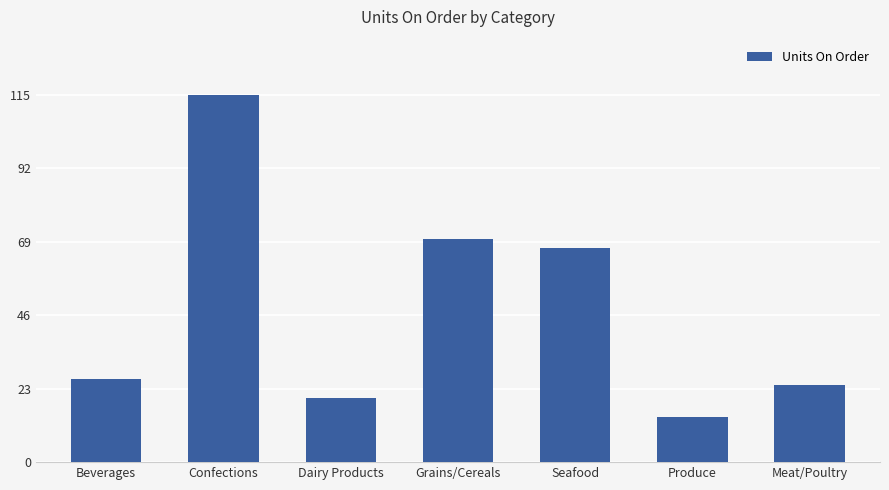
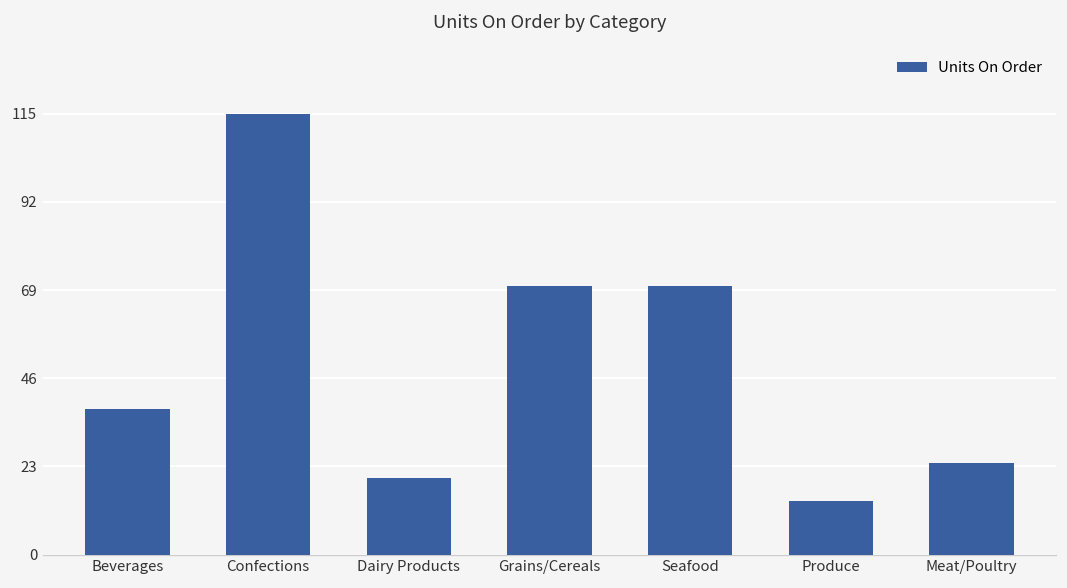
Beverages: 26 -> 38
Seafood: 67 -> 70
